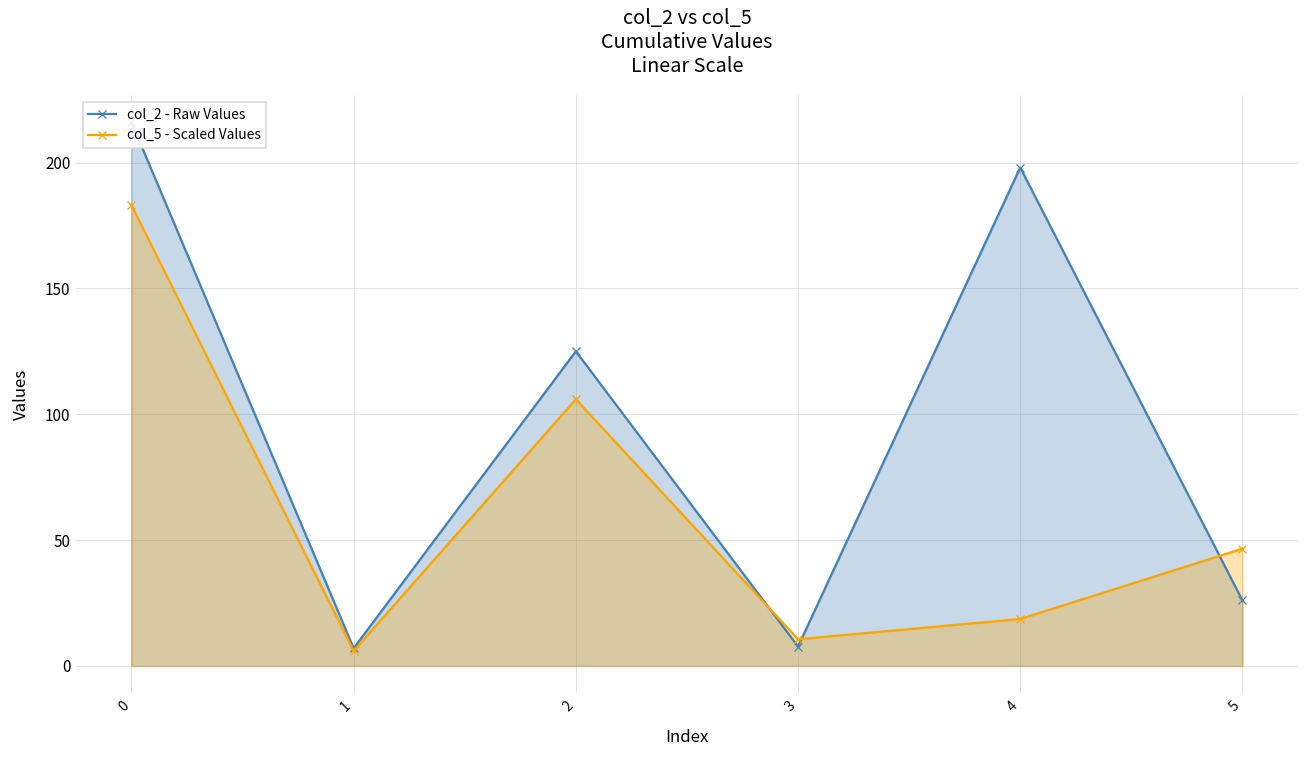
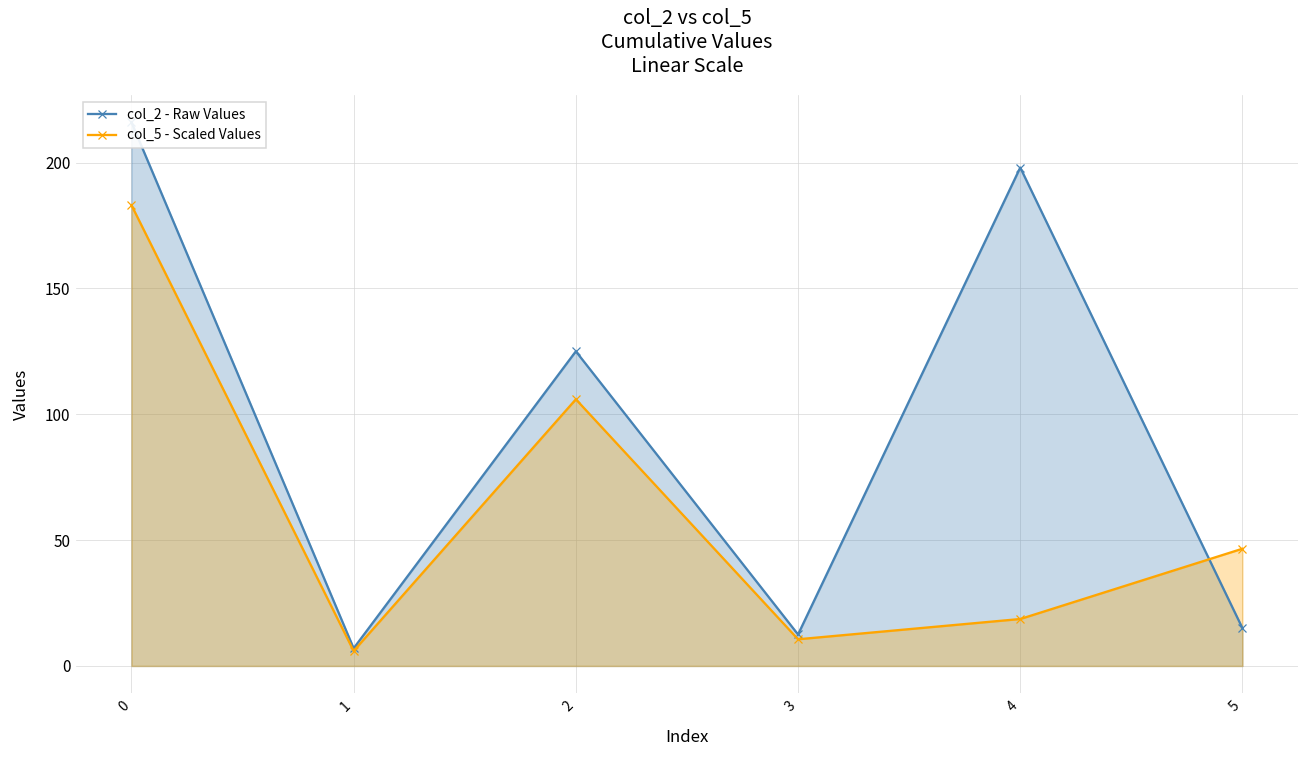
col_2 - Raw Values, 3: 8 -> 13
col_2 - Raw Values, 5: 26 -> 15
